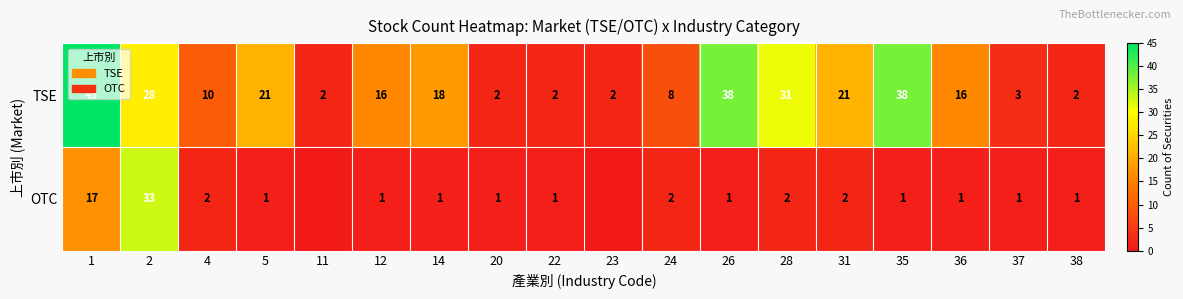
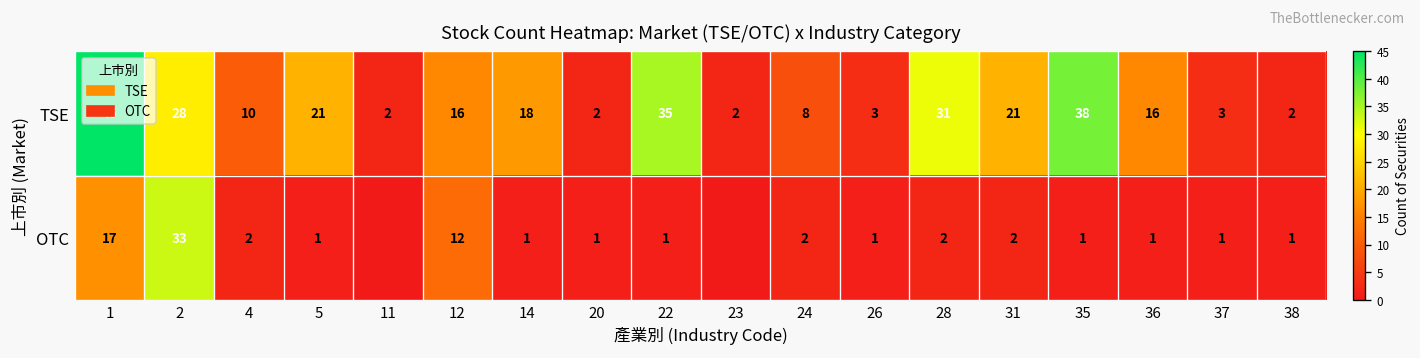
TSE, 22: 2 -> 35
TSE, 26: 38 -> 3
OTC, 12: 1 -> 12
